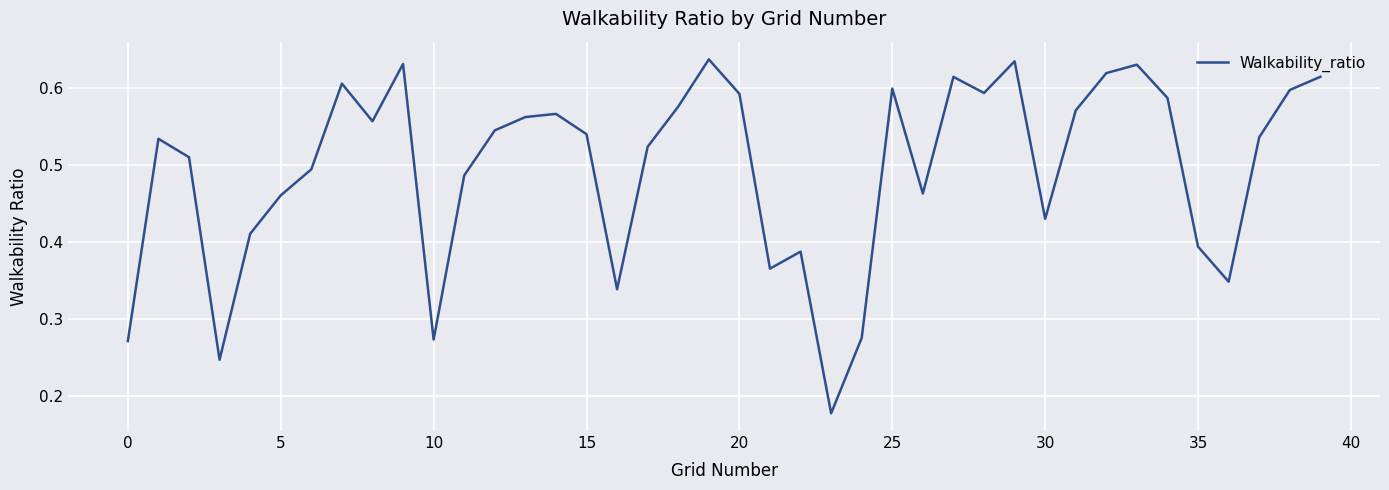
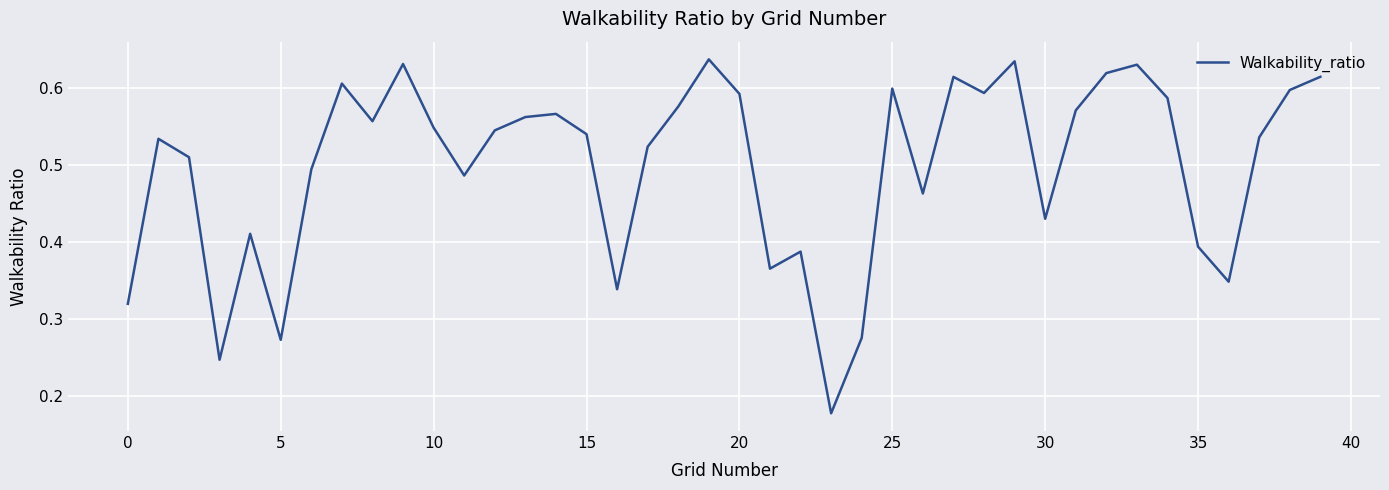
0: 0.27 -> 0.32
5: 0.46 -> 0.27
10: 0.27 -> 0.55
